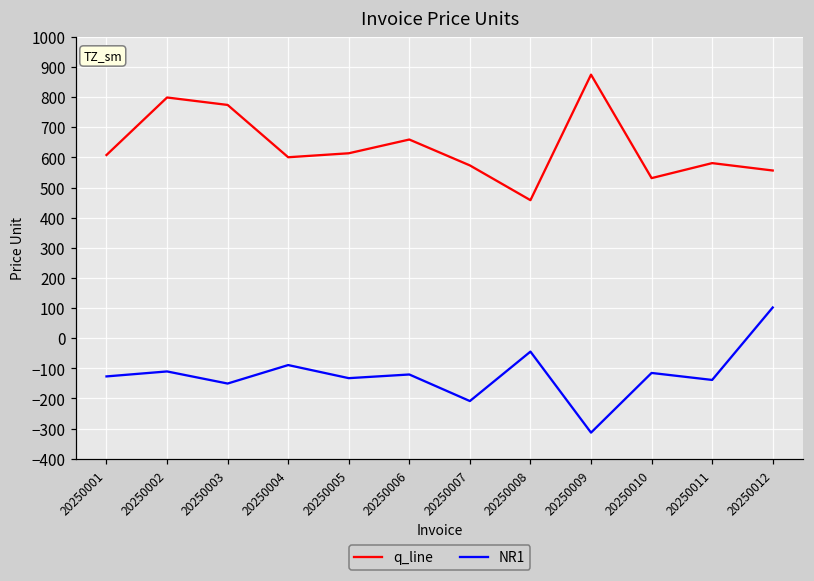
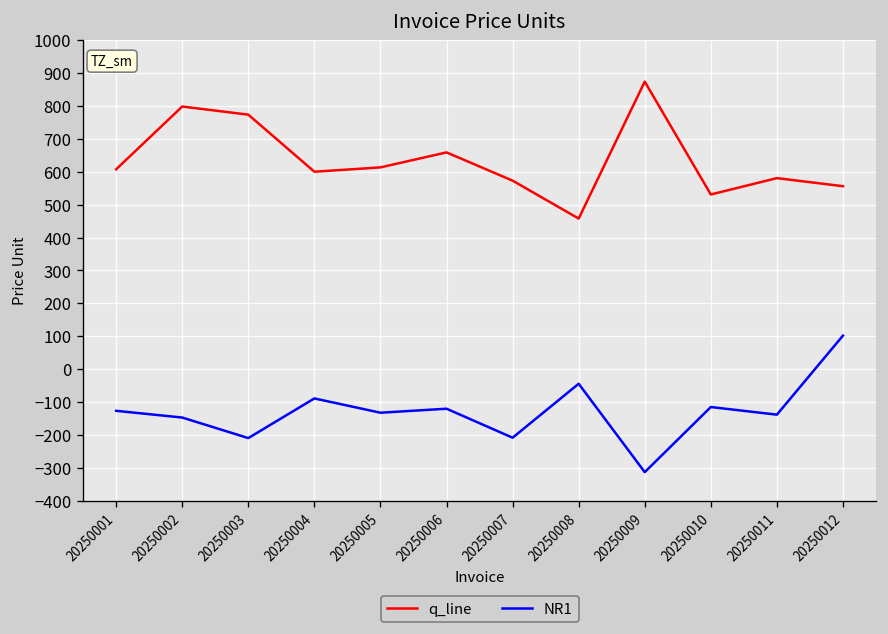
NR1, 20250002: -110 -> -150
NR1, 20250003: -150 -> -210
